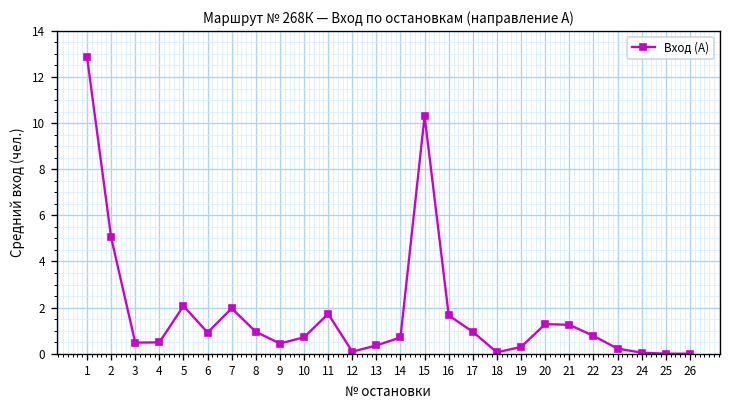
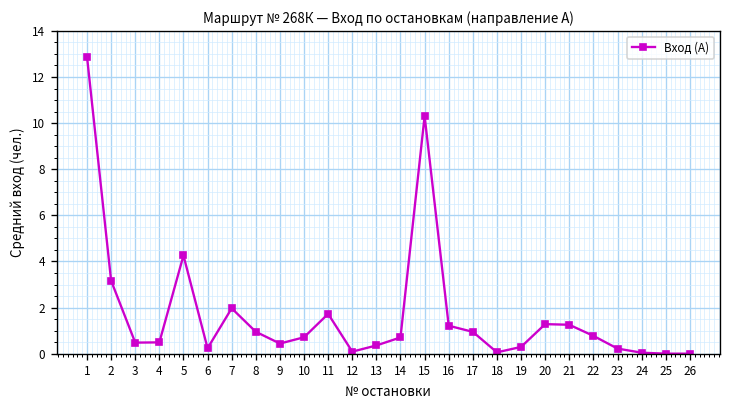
2: 5.0 -> 3.2
5: 2.1 -> 4.3
6: 0.9 -> 0.2
16: 1.7 -> 1.2
